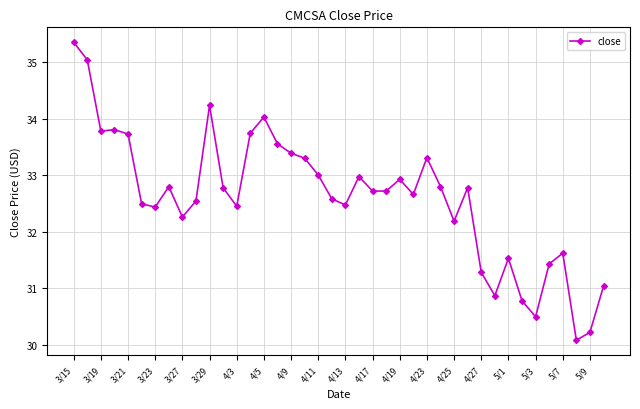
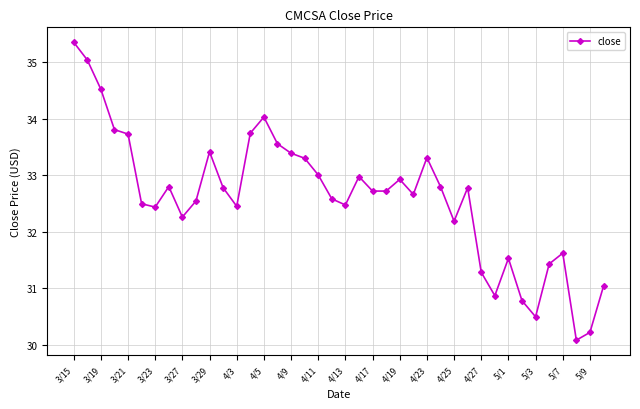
3/19: 33.8 -> 34.5
3/29: 34.2 -> 33.4
